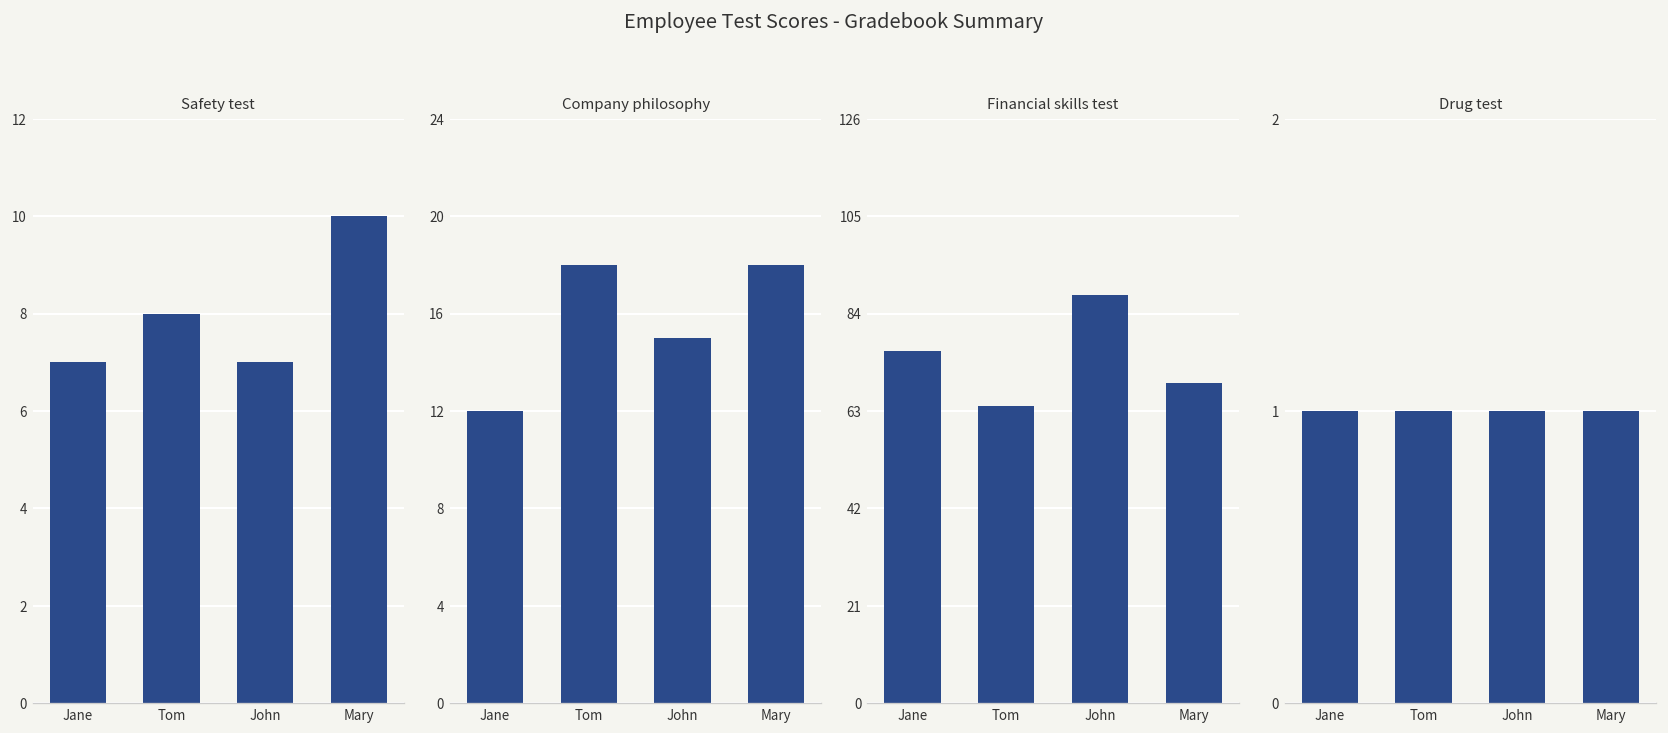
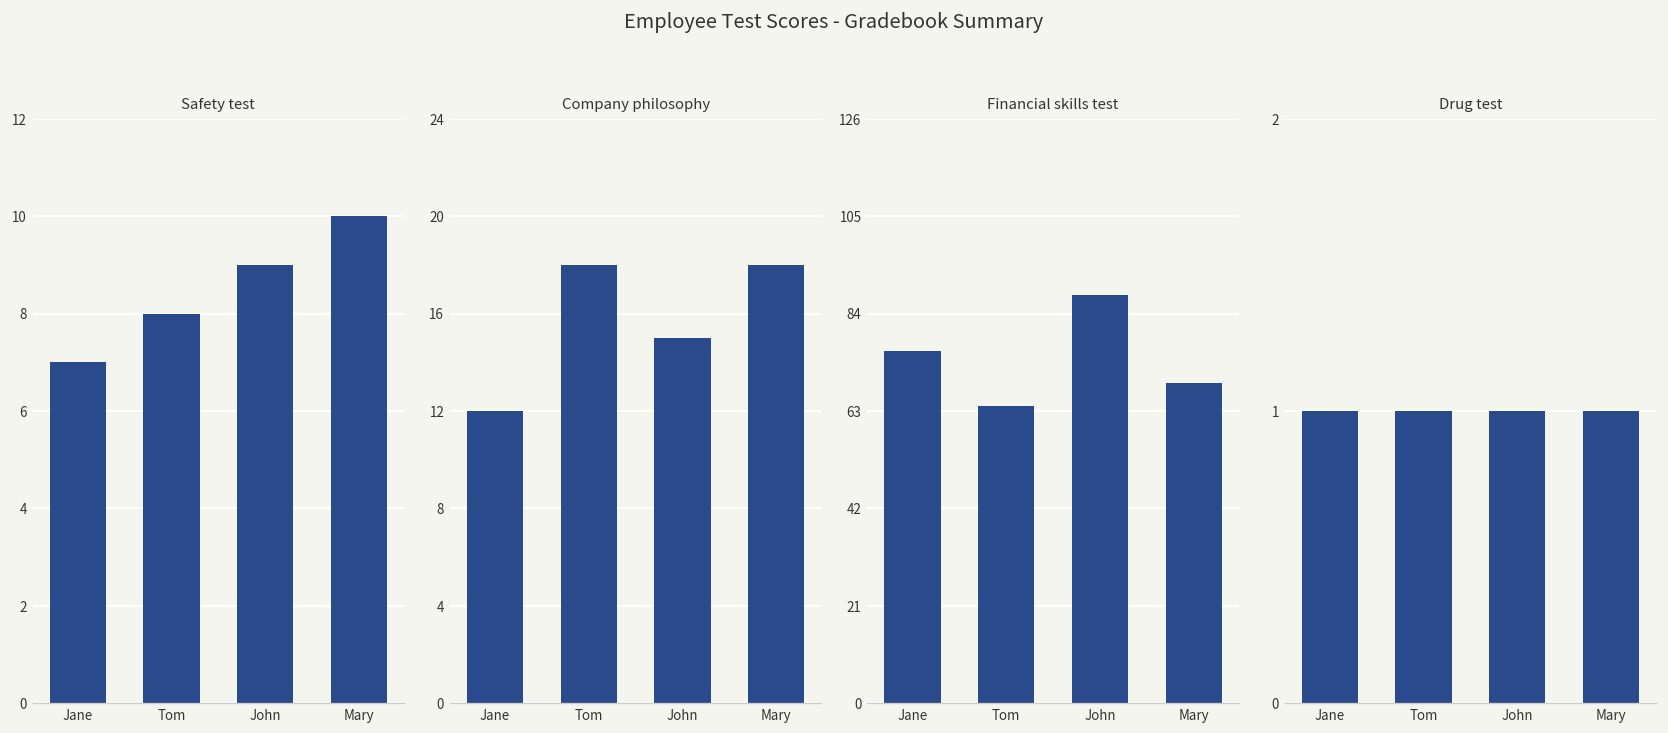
Safety test, John: 7 -> 9
